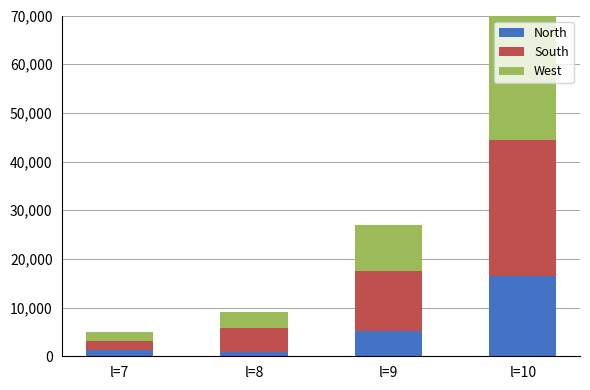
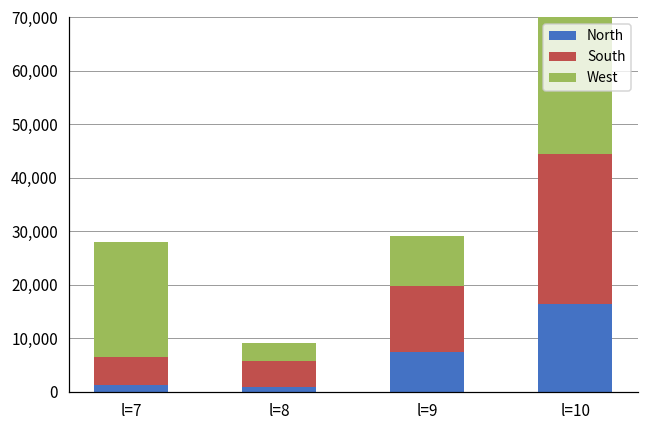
South, l=7: 2,000 -> 5,000
West, l=7: 2,000 -> 22,000
North, l=9: 5,000 -> 7,000
